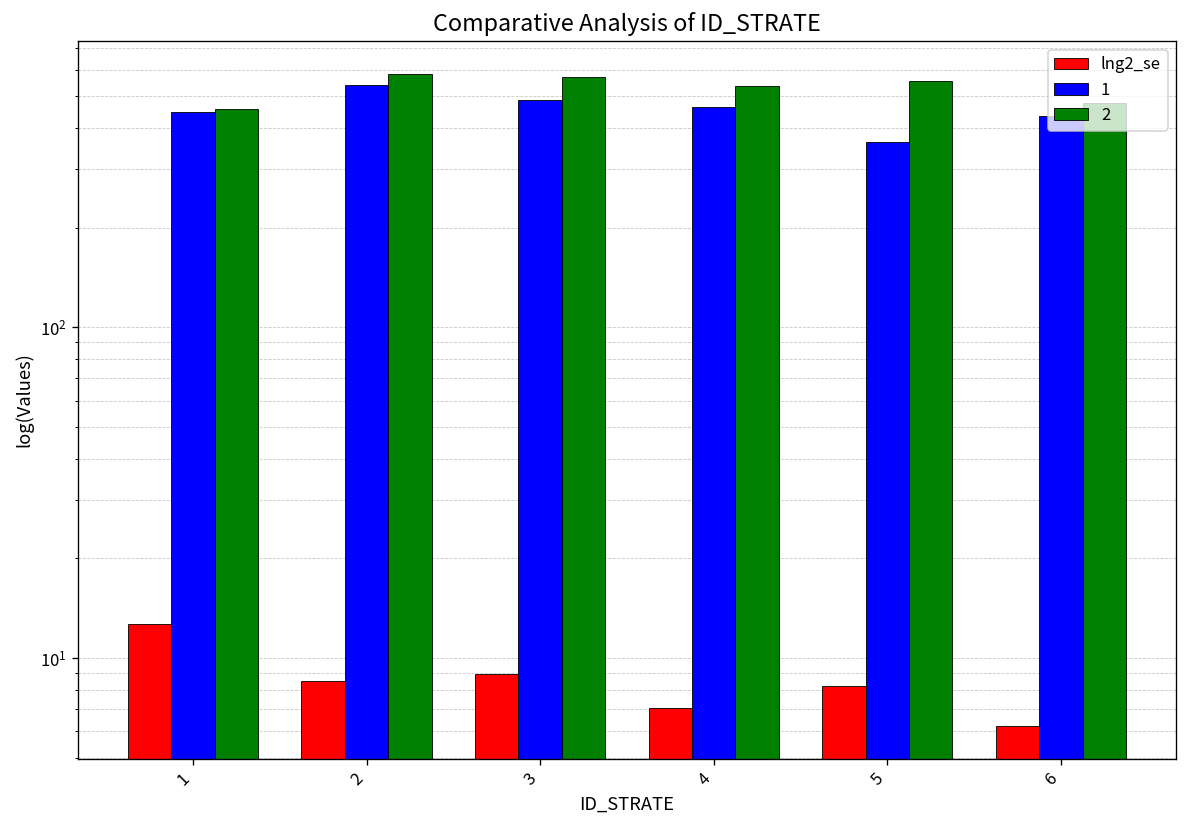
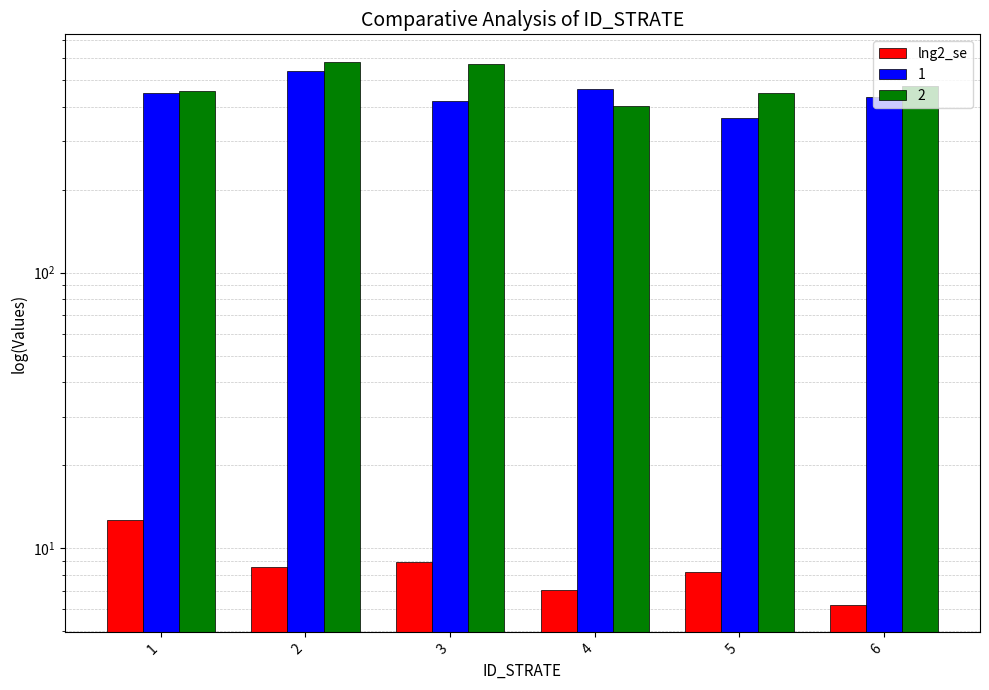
1, 3: 490 -> 420
2, 4: 530 -> 400
2, 5: 550 -> 450
